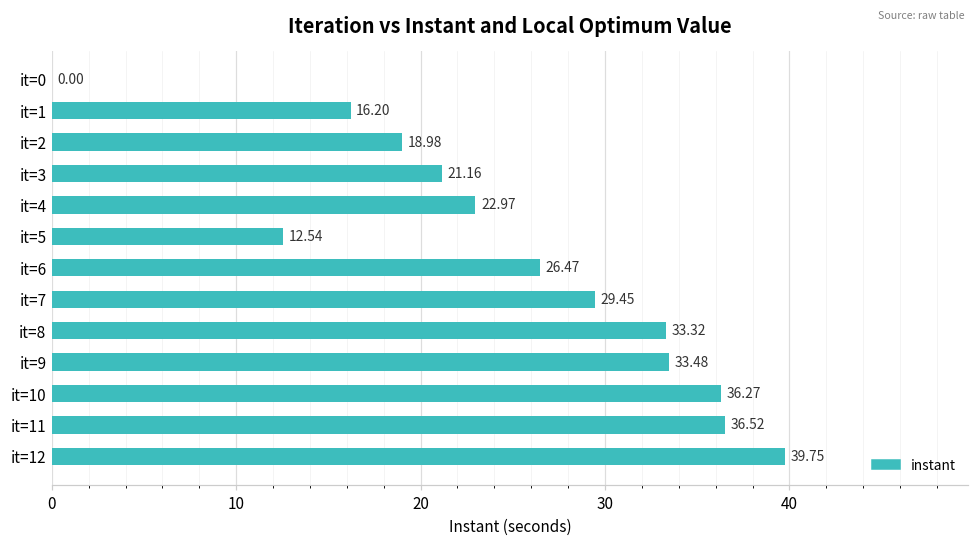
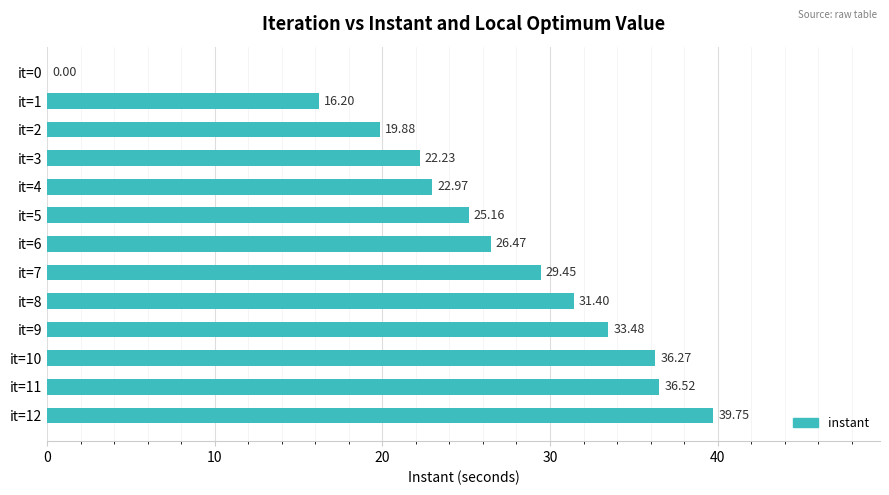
it=2: 18.98 -> 19.88
it=3: 21.16 -> 22.23
it=5: 12.54 -> 25.16
it=8: 33.32 -> 31.40
